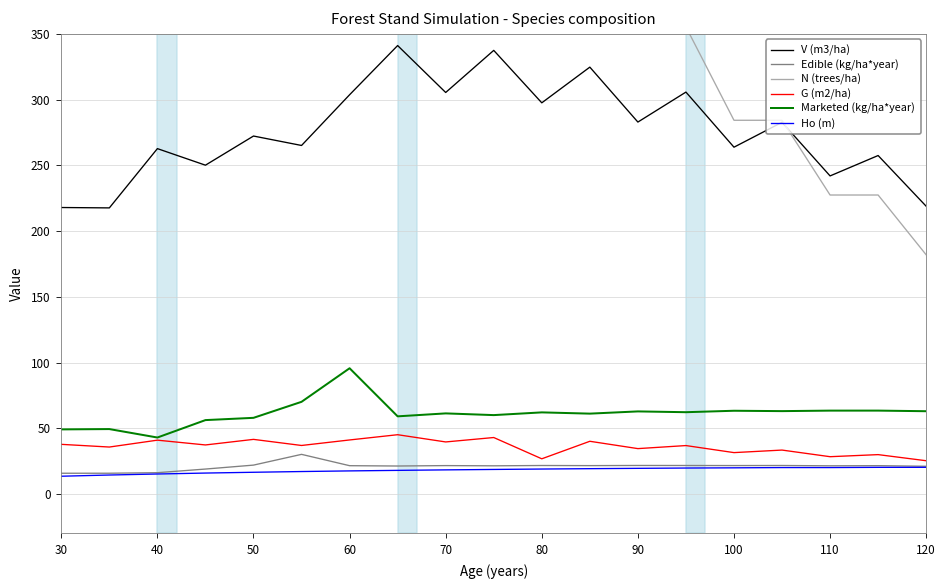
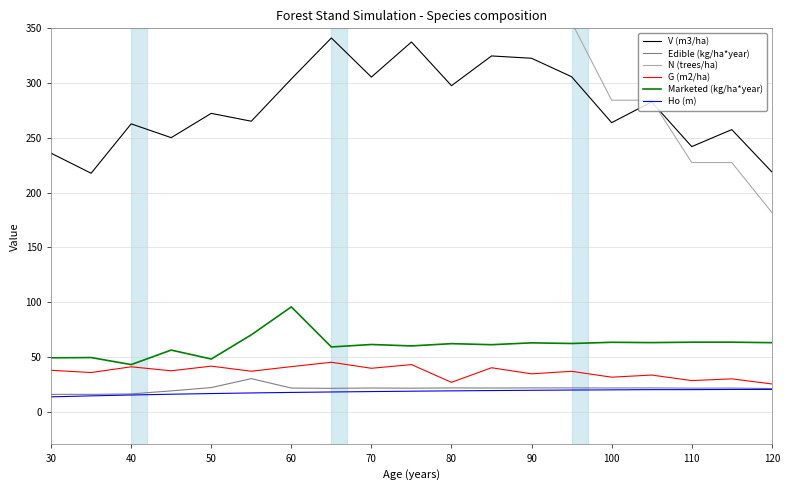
V (m3/ha), 30: 218 -> 236
Marketed (kg/ha*year), 50: 58 -> 48
V (m3/ha), 90: 283 -> 323
